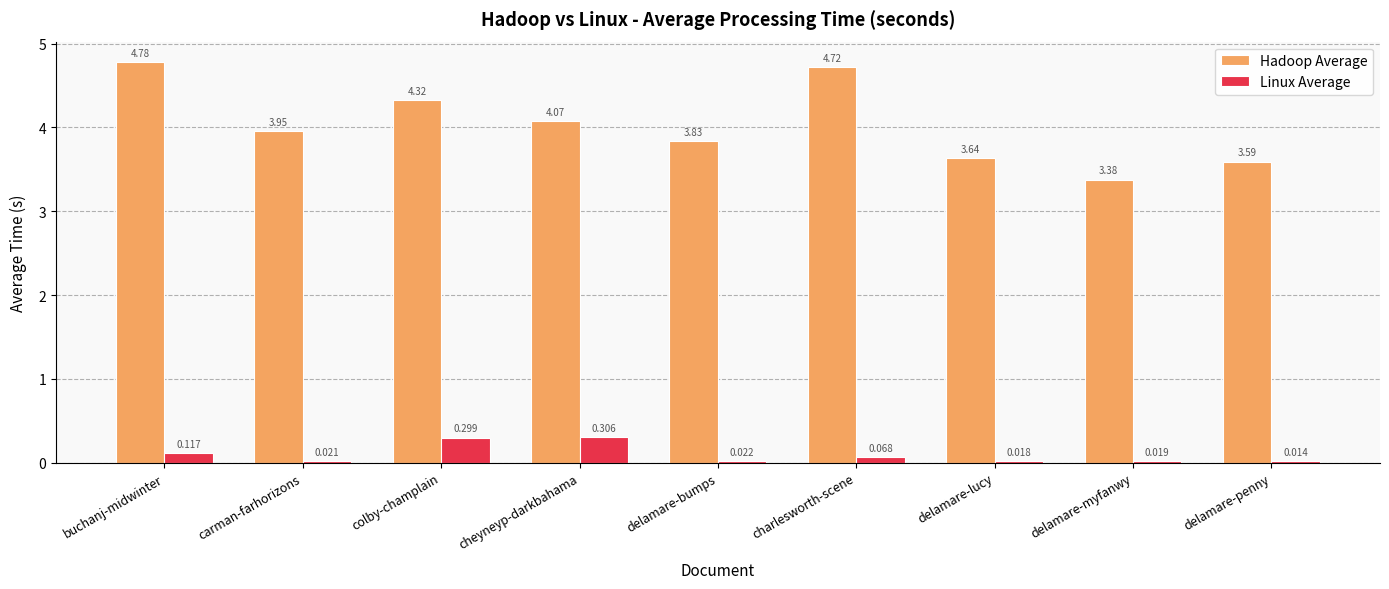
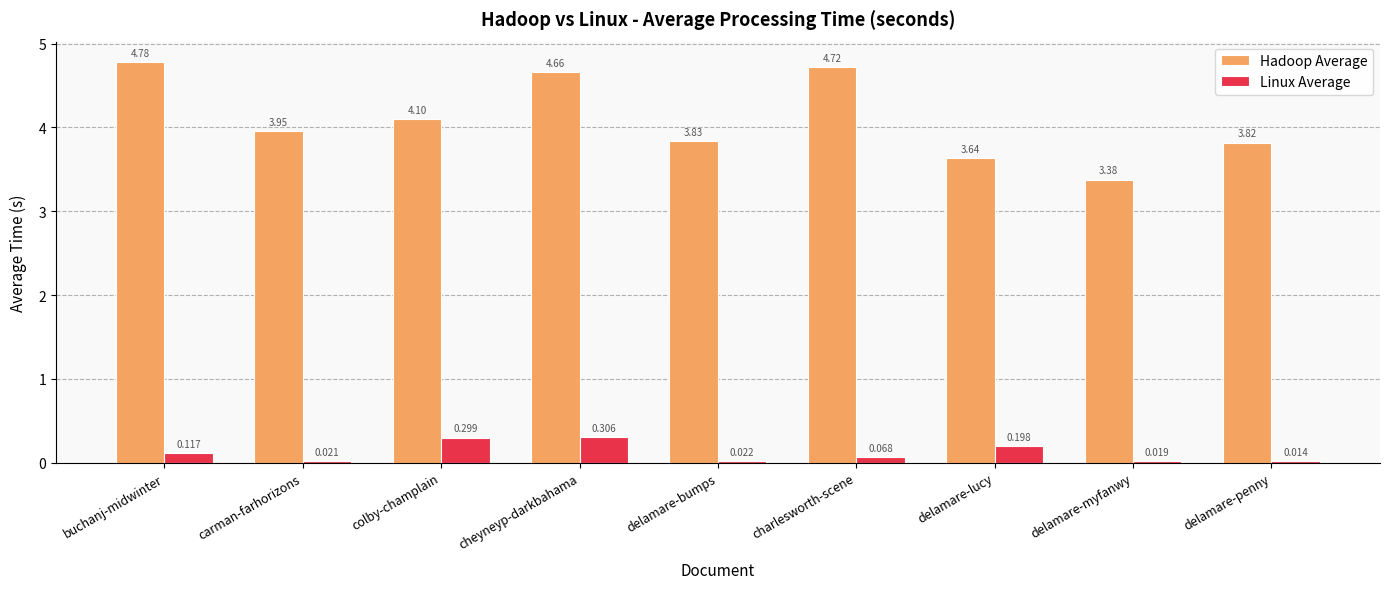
Hadoop Average, colby-champlain: 4.32 -> 4.10
Hadoop Average, cheyneyp-darkbahama: 4.07 -> 4.66
Linux Average, delamare-lucy: 0.018 -> 0.198
Hadoop Average, delamare-penny: 3.59 -> 3.82
